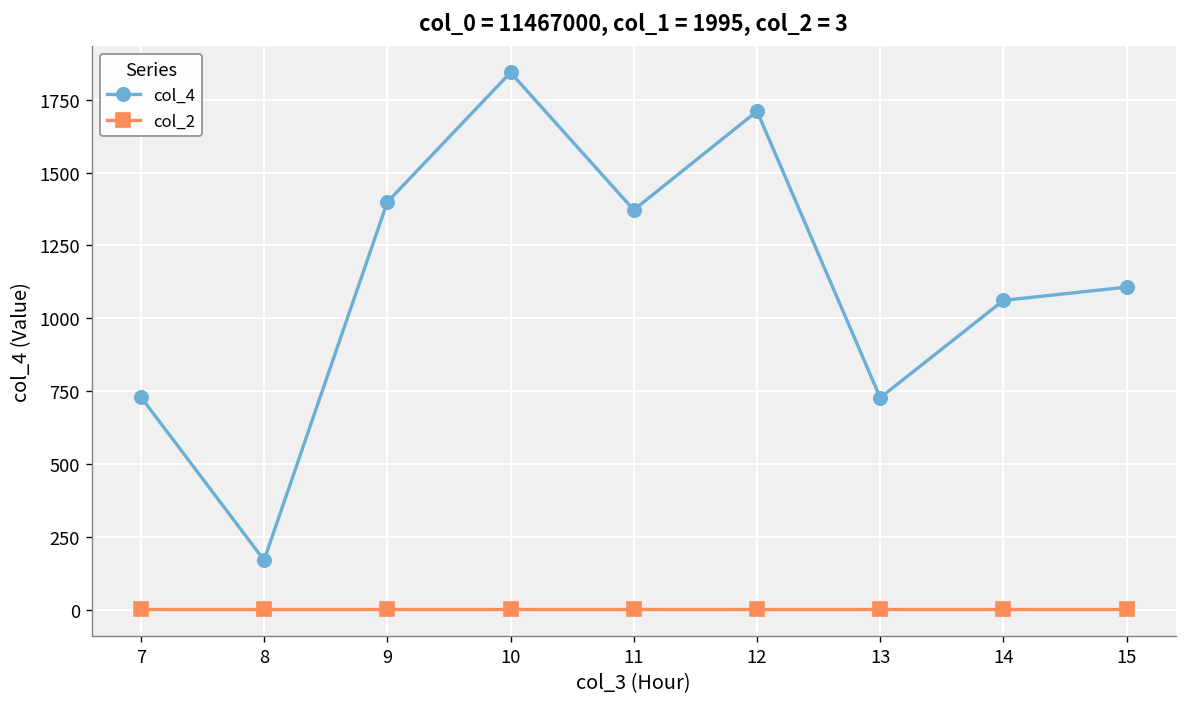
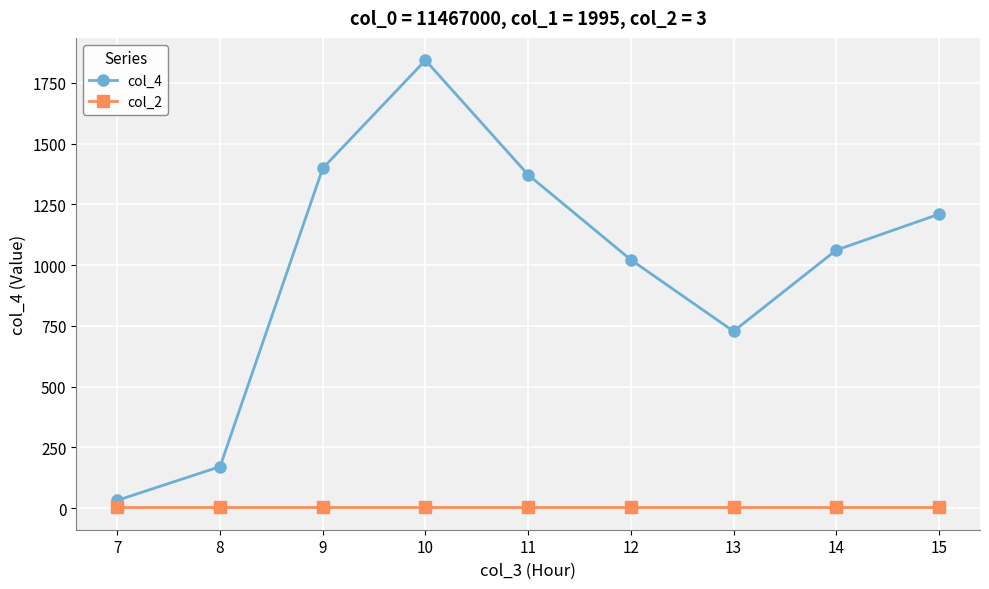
col_4, 7: 730 -> 30
col_4, 12: 1710 -> 1020
col_4, 15: 1110 -> 1210
